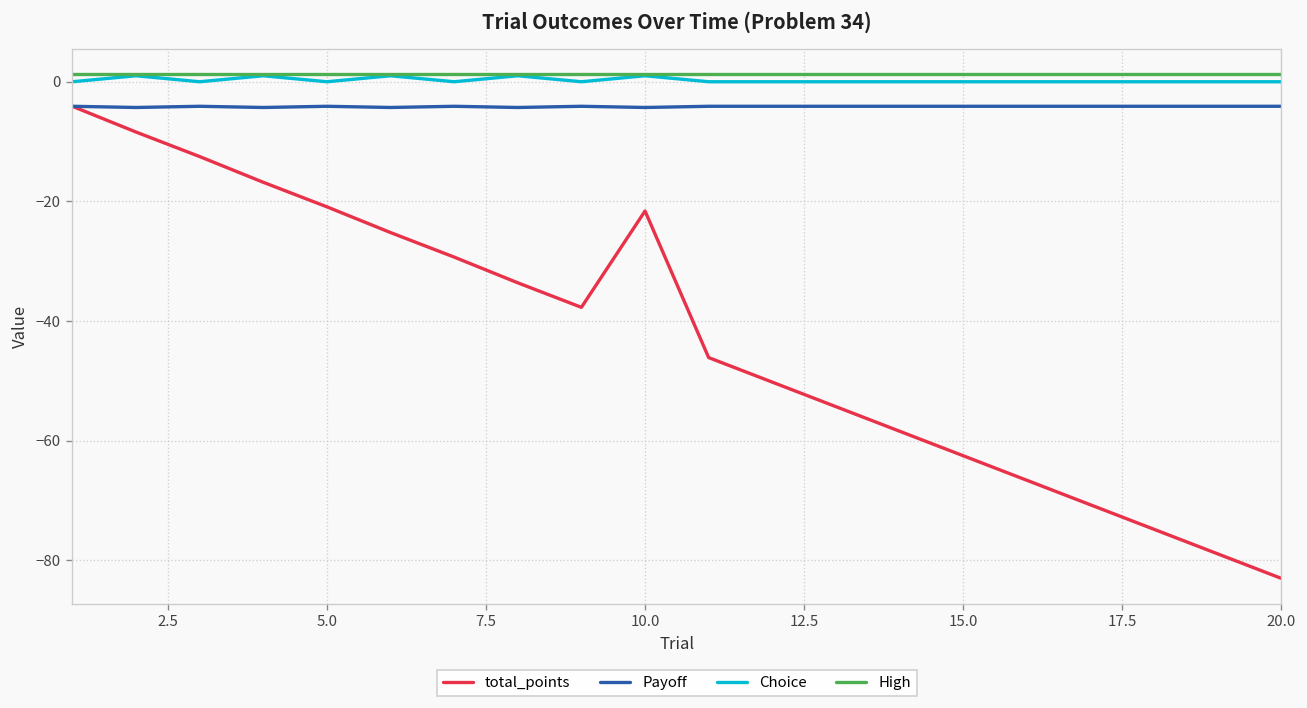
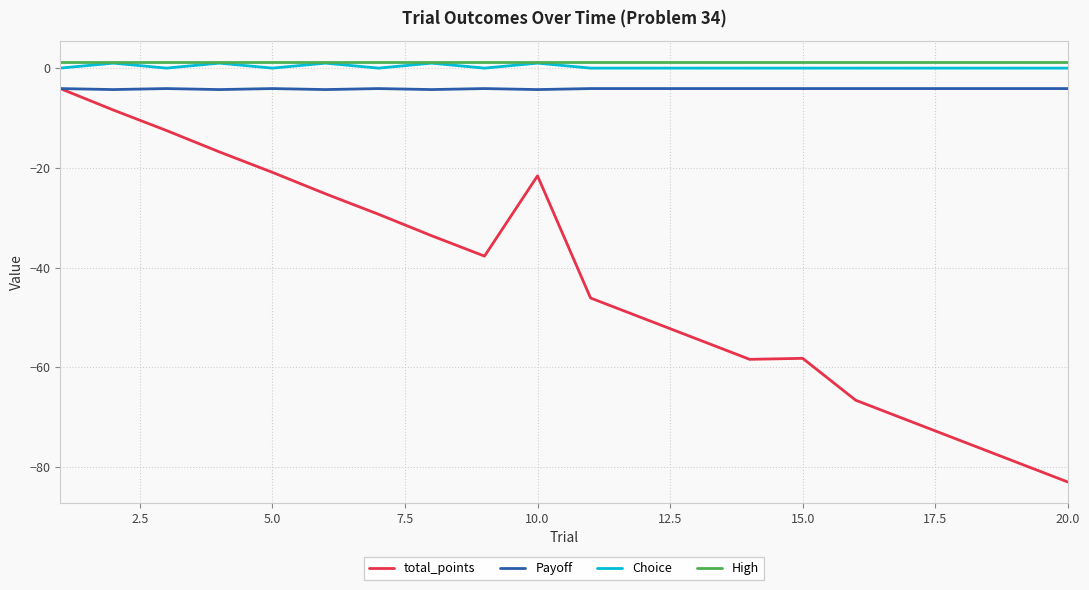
total_points, 15.0: -63 -> -58
